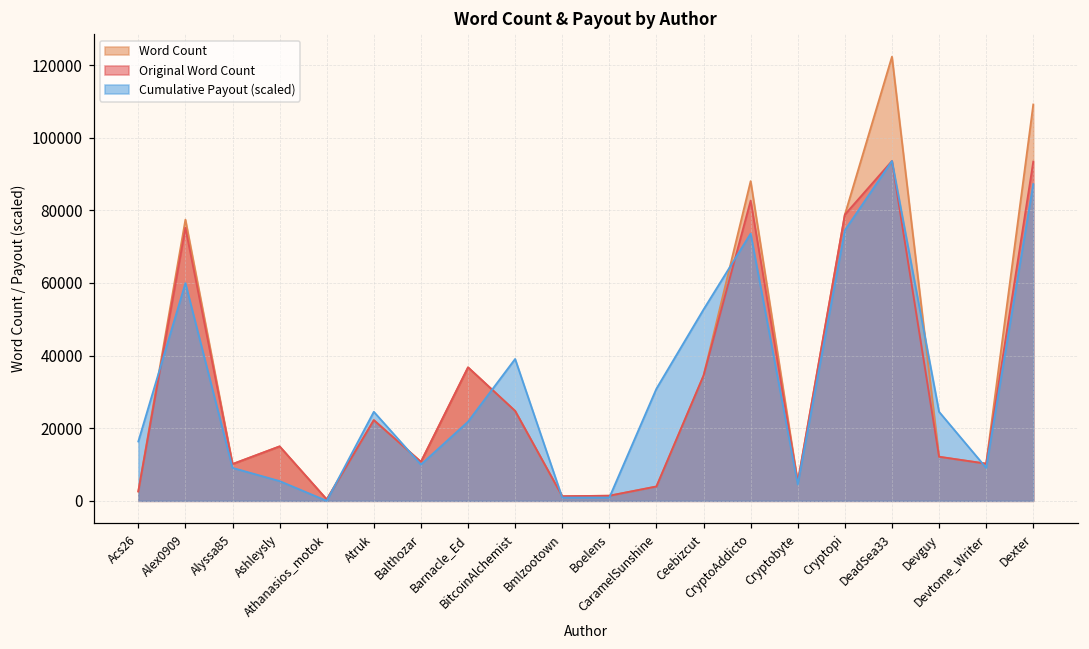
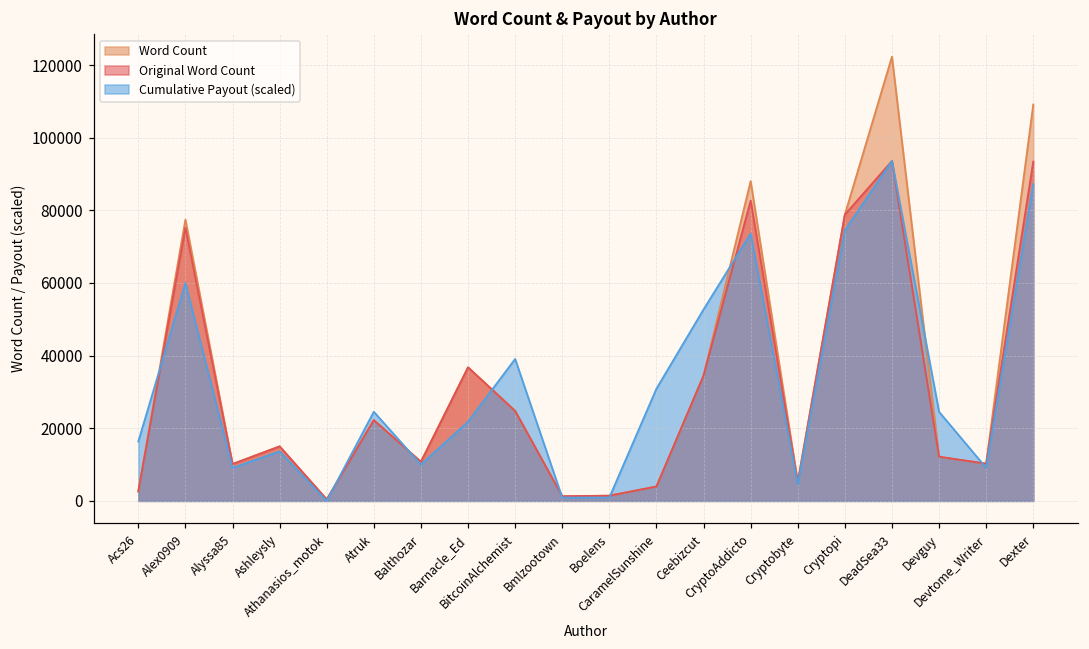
Cumulative Payout (scaled), Ashleysly: 5000 -> 14000
